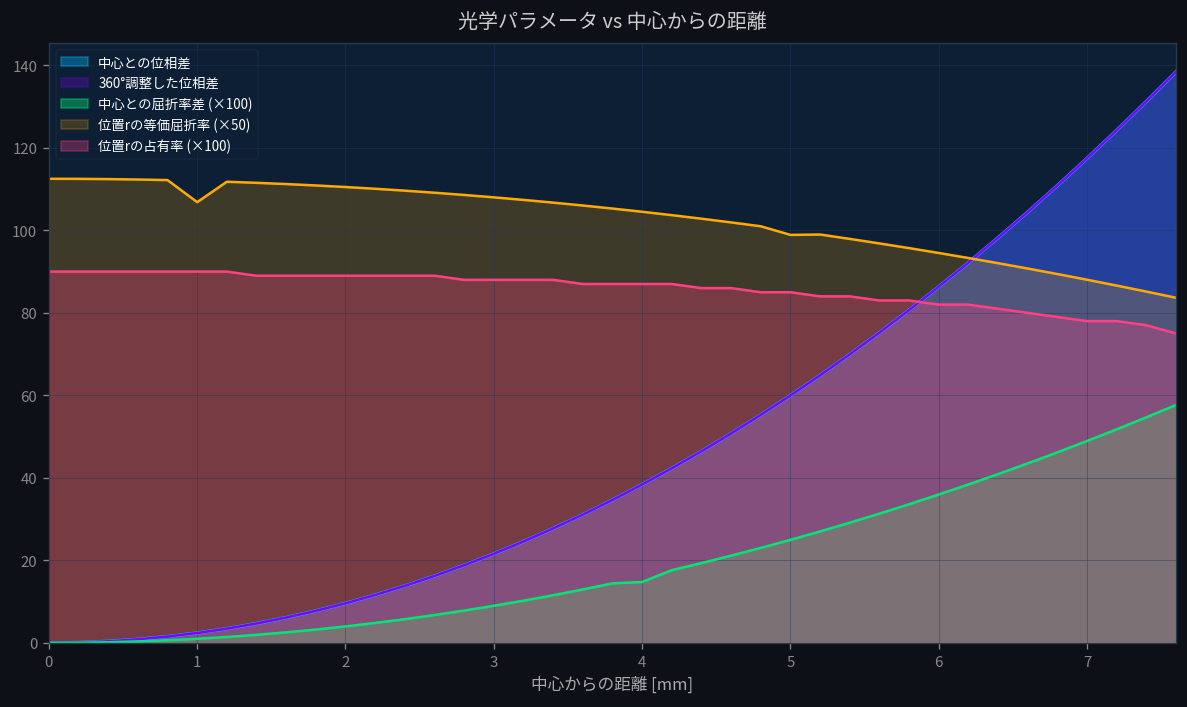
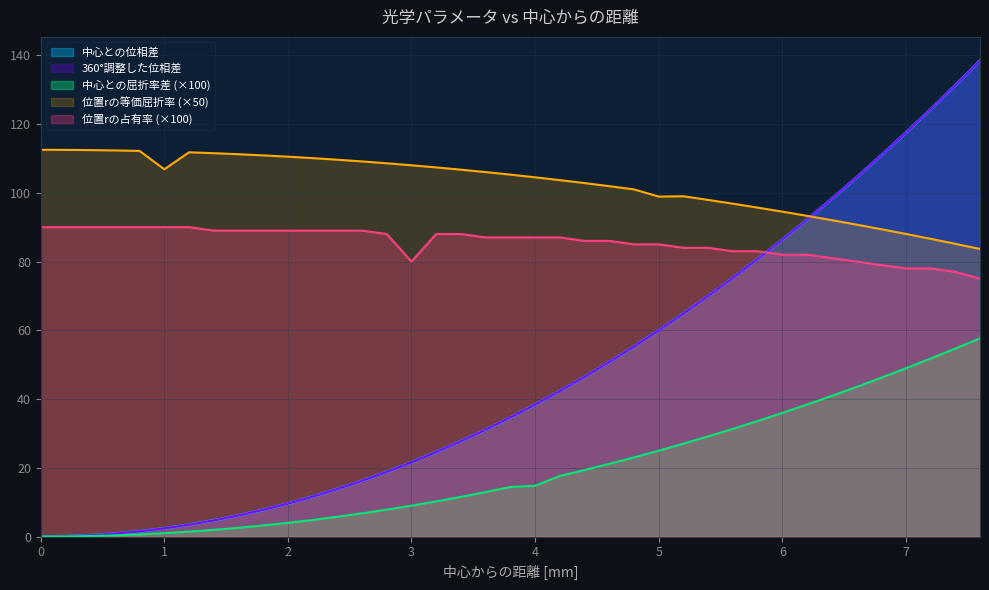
位置rの占有率 (×100), 3: 88 -> 80
